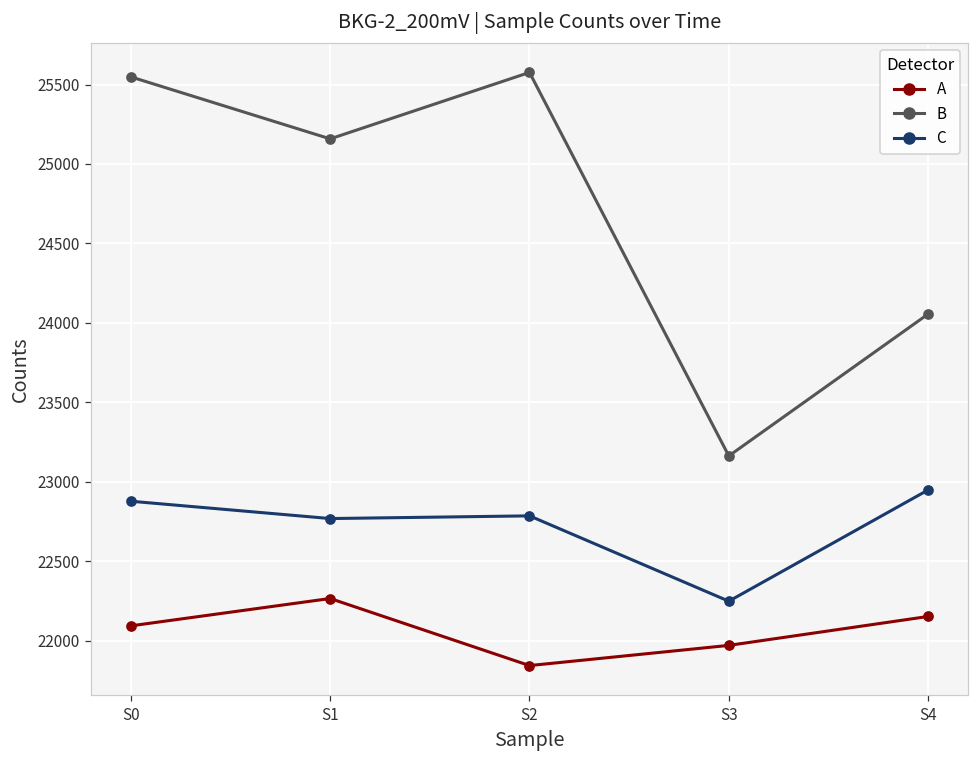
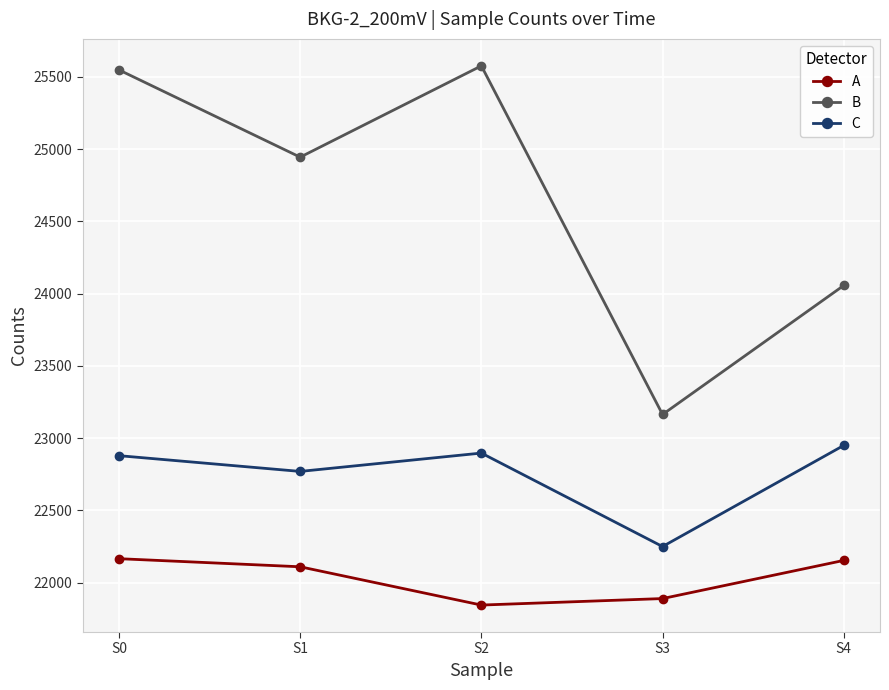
A, S0: 22090 -> 22170
A, S1: 22270 -> 22110
B, S1: 25160 -> 24940
C, S2: 22790 -> 22900
A, S3: 21970 -> 21890
